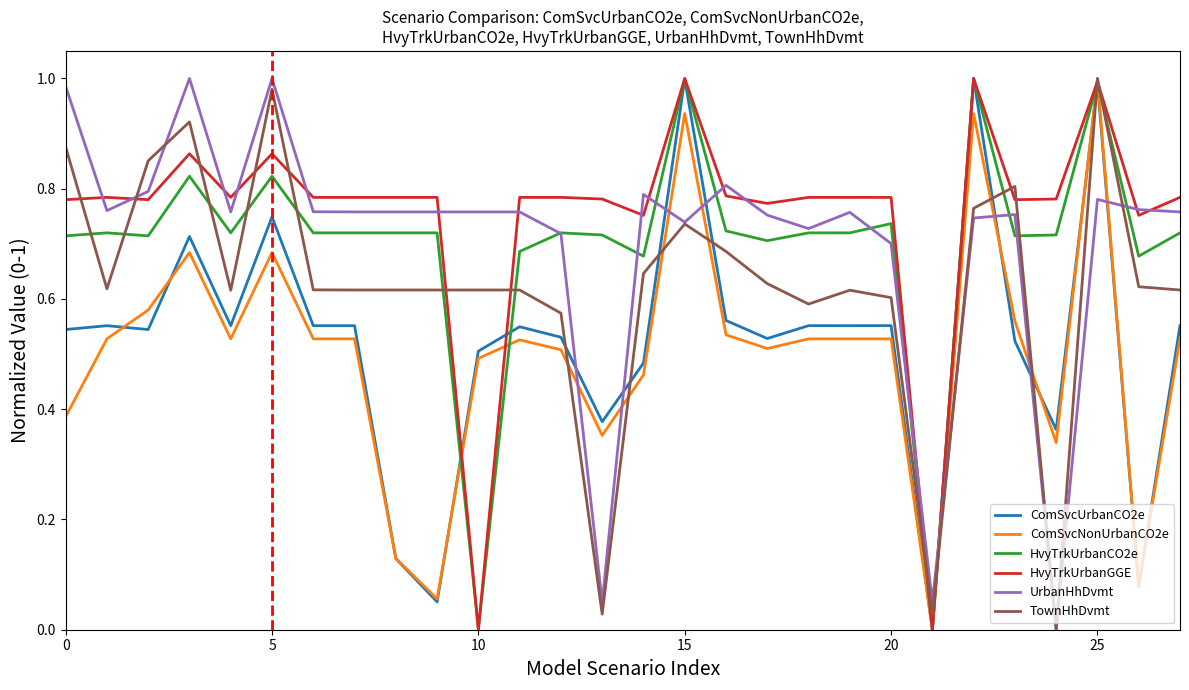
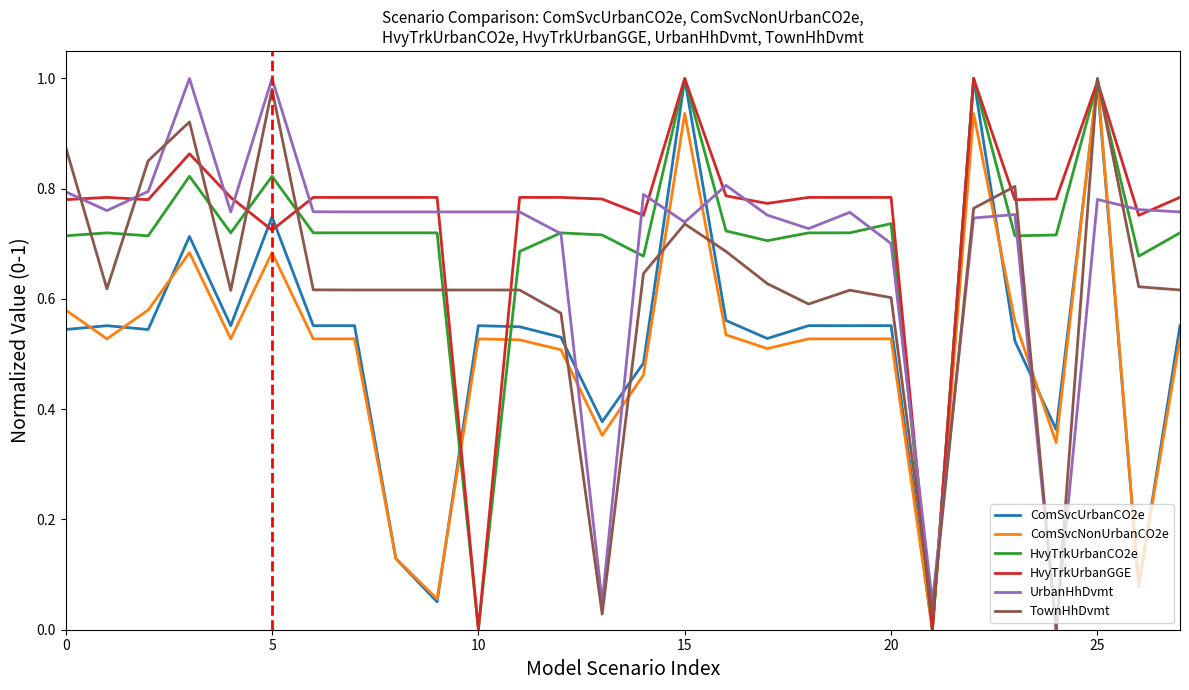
ComSvcNonUrbanCO2e, 0: 0.39 -> 0.58
UrbanHhDvmt, 0: 0.99 -> 0.79
HvyTrkUrbanGGE, 5: 0.86 -> 0.72
ComSvcUrbanCO2e, 10: 0.51 -> 0.55
ComSvcNonUrbanCO2e, 10: 0.49 -> 0.53
